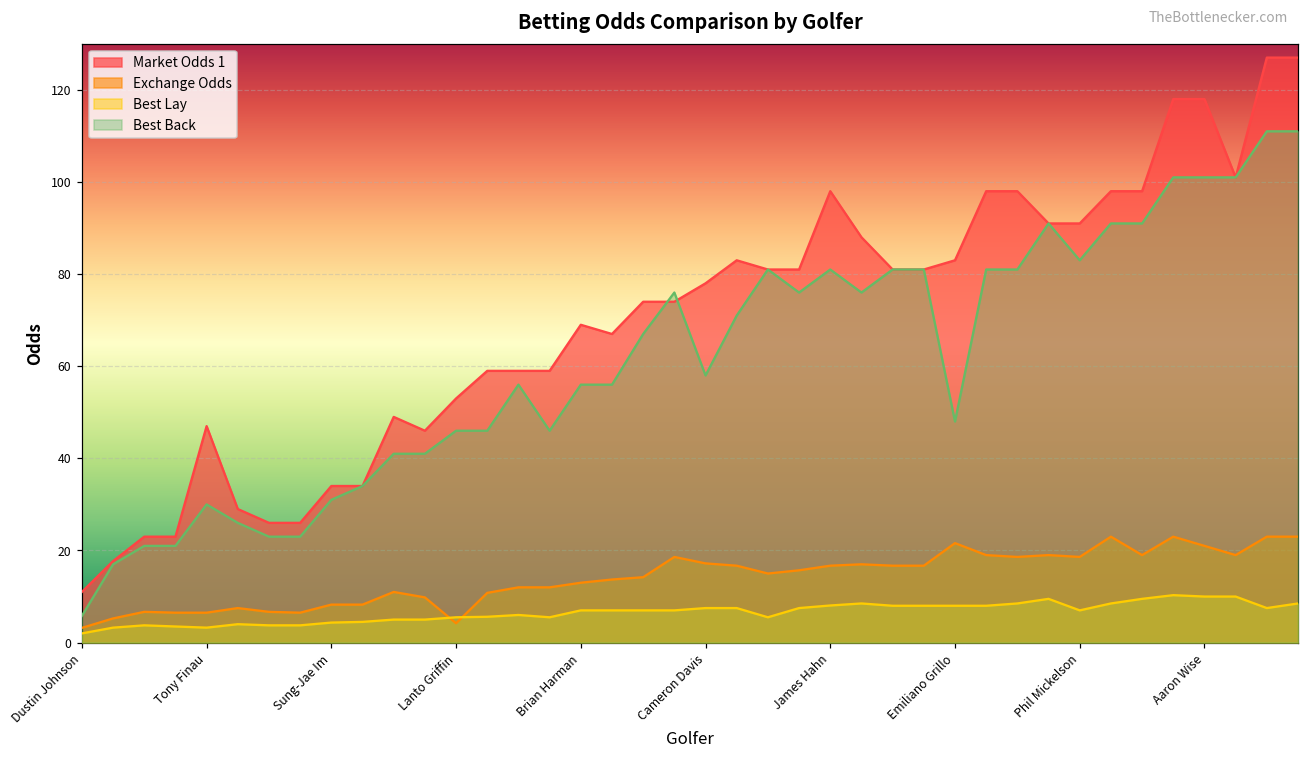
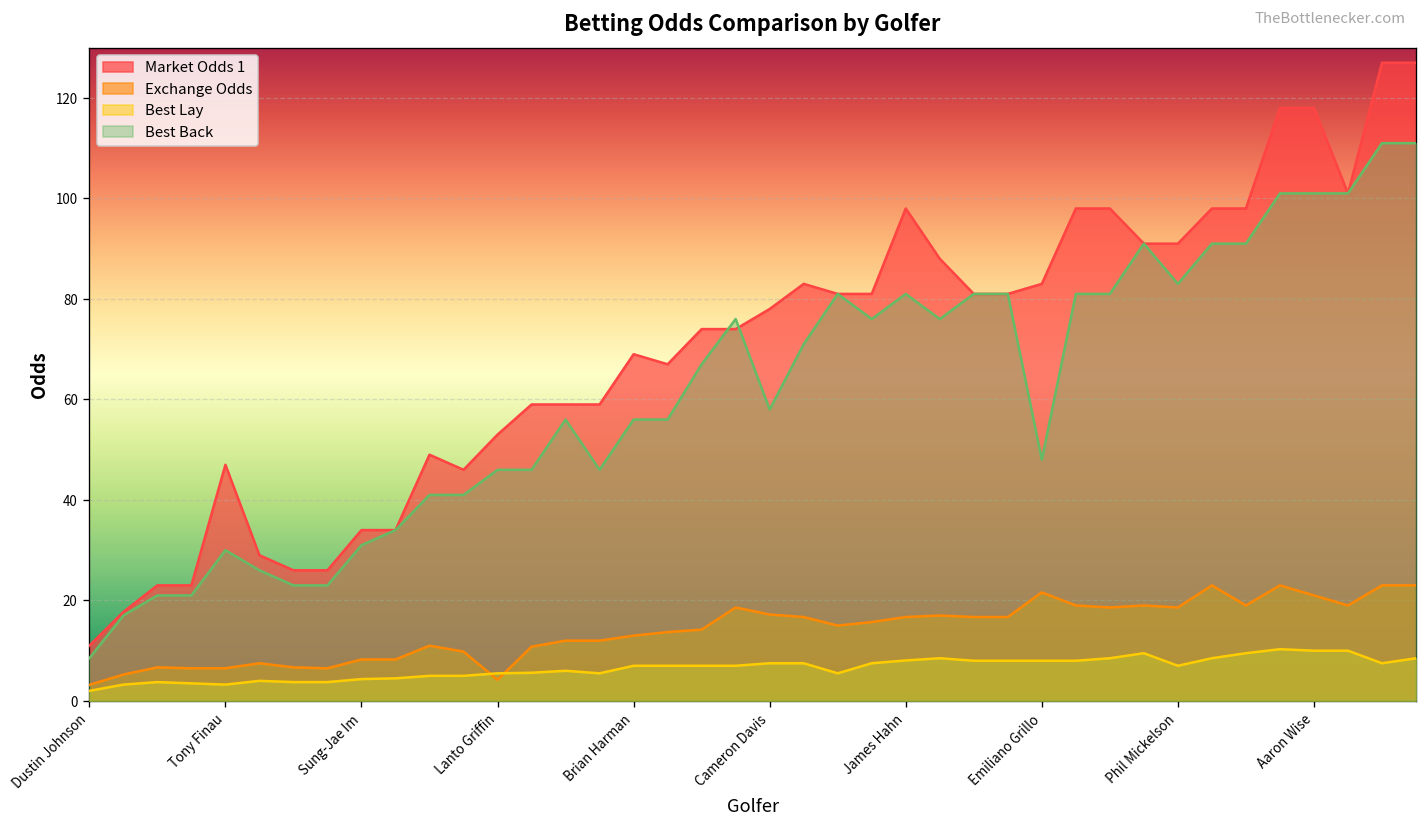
Best Back, Dustin Johnson: 6 -> 9
